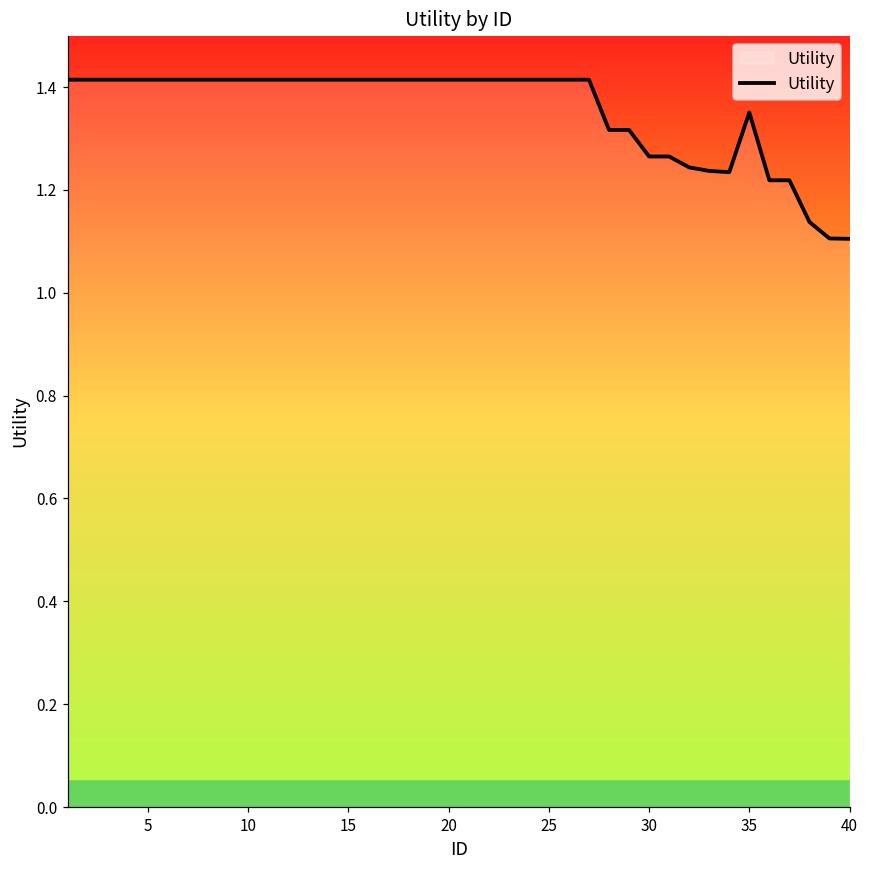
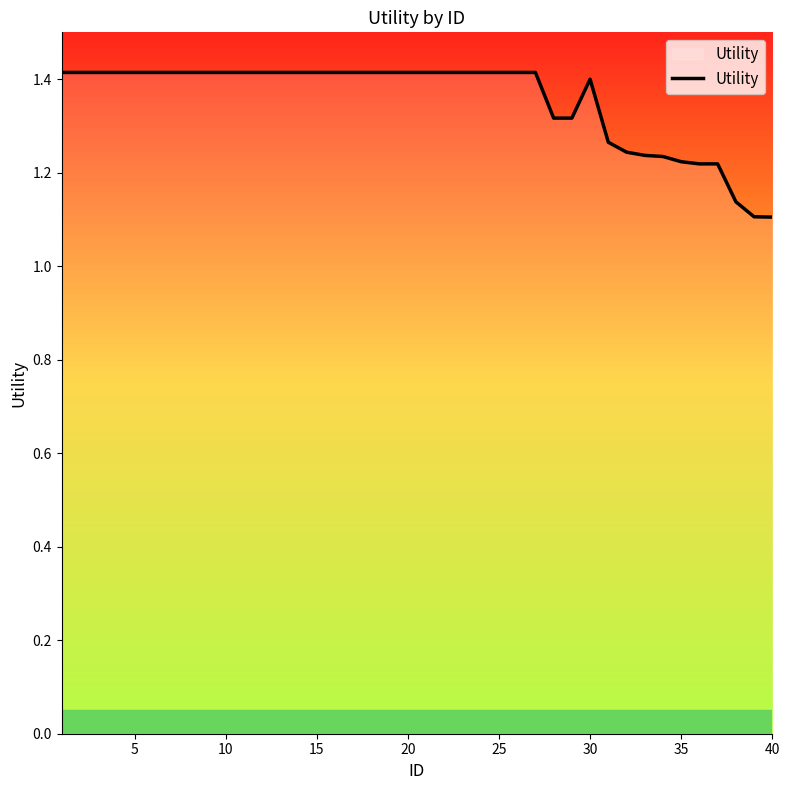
30: 1.26 -> 1.40
35: 1.35 -> 1.22
